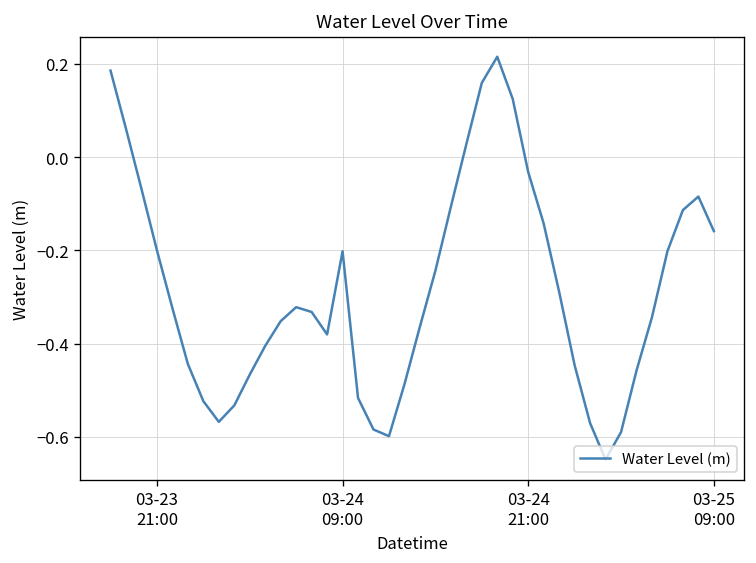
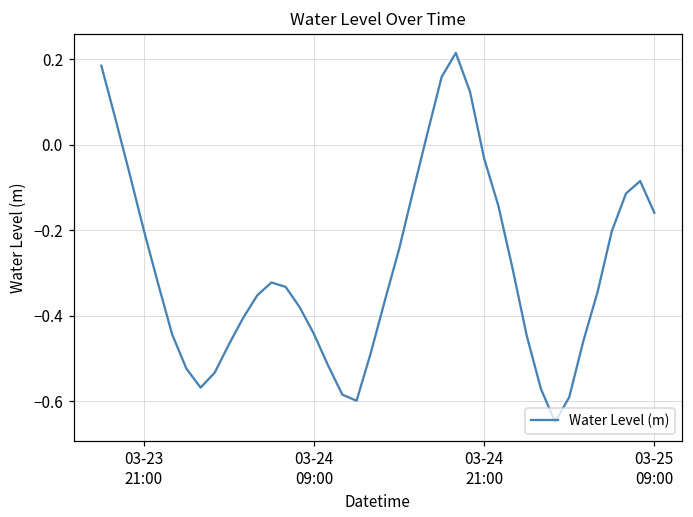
03-24 09:00: -0.20 -> -0.44
